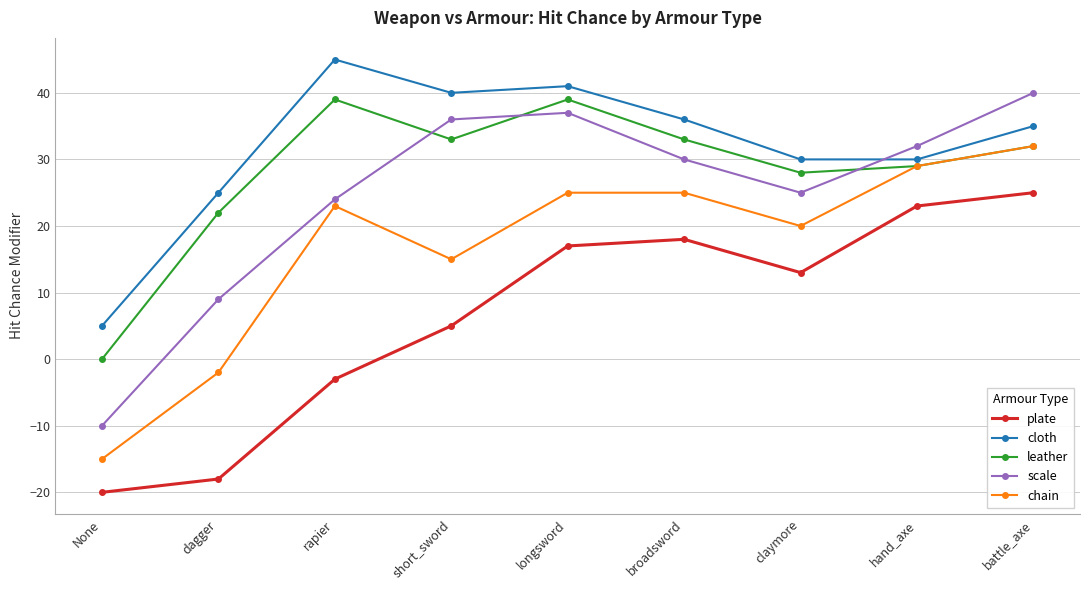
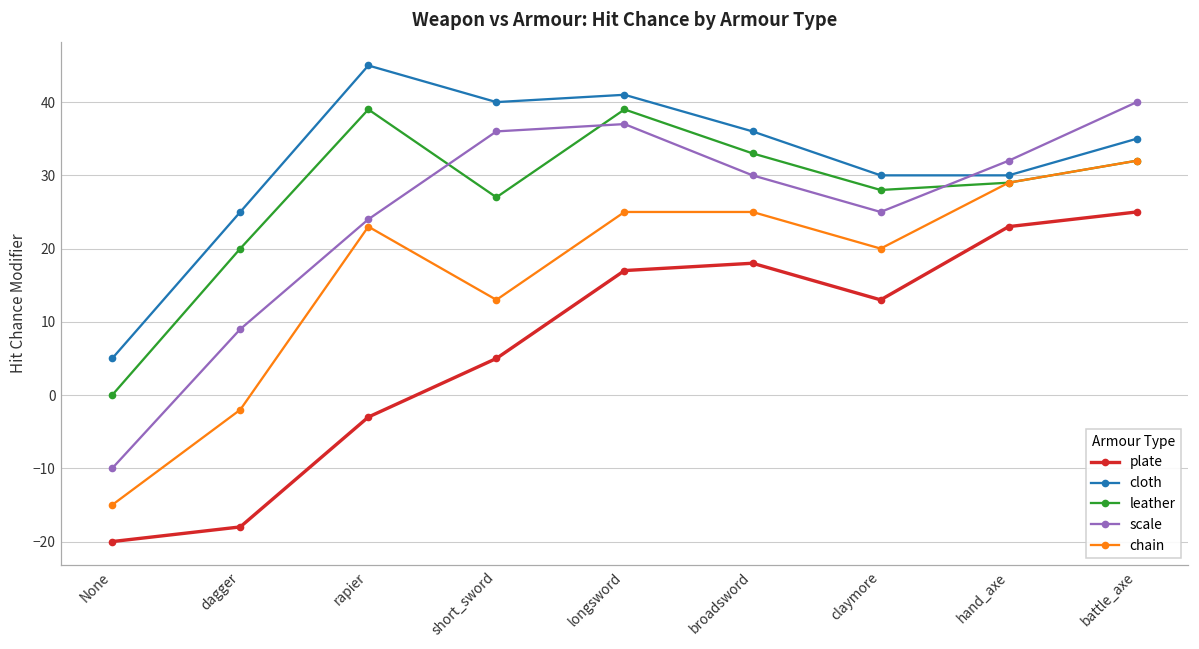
leather, dagger: 22 -> 20
leather, short_sword: 33 -> 27
chain, short_sword: 15 -> 13
